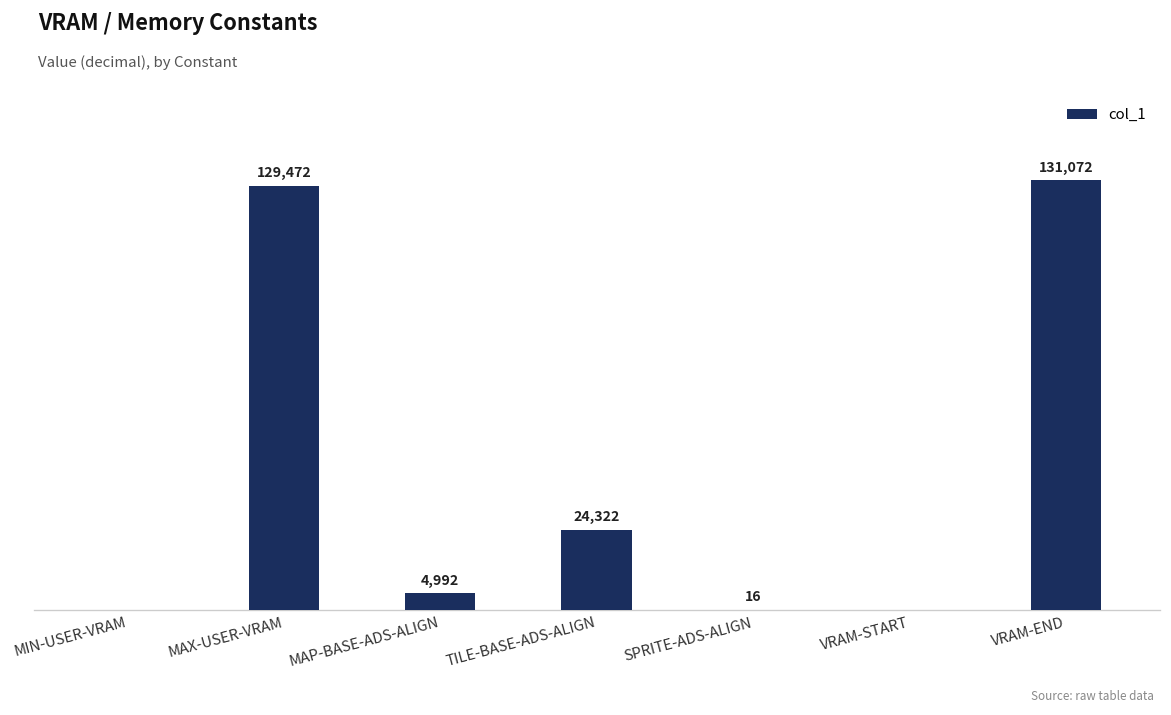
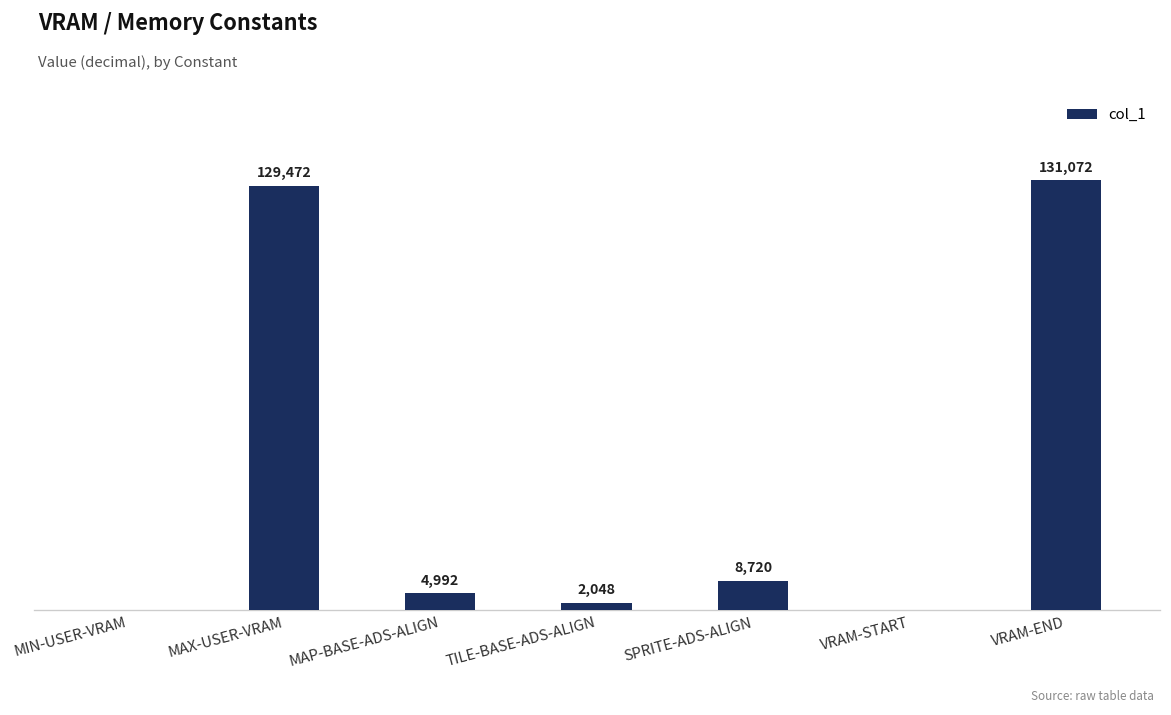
TILE-BASE-ADS-ALIGN: 24,322 -> 2,048
SPRITE-ADS-ALIGN: 16 -> 8,720
